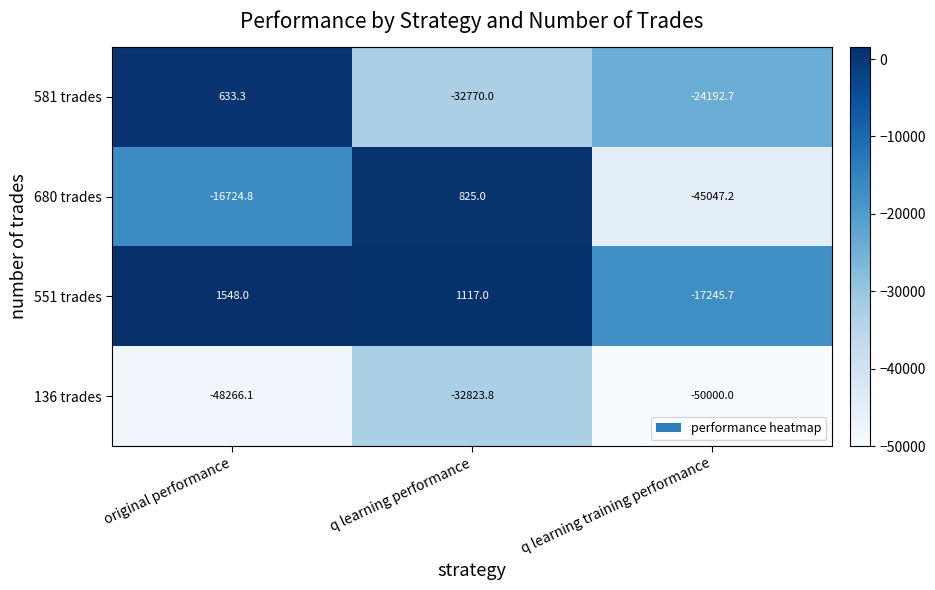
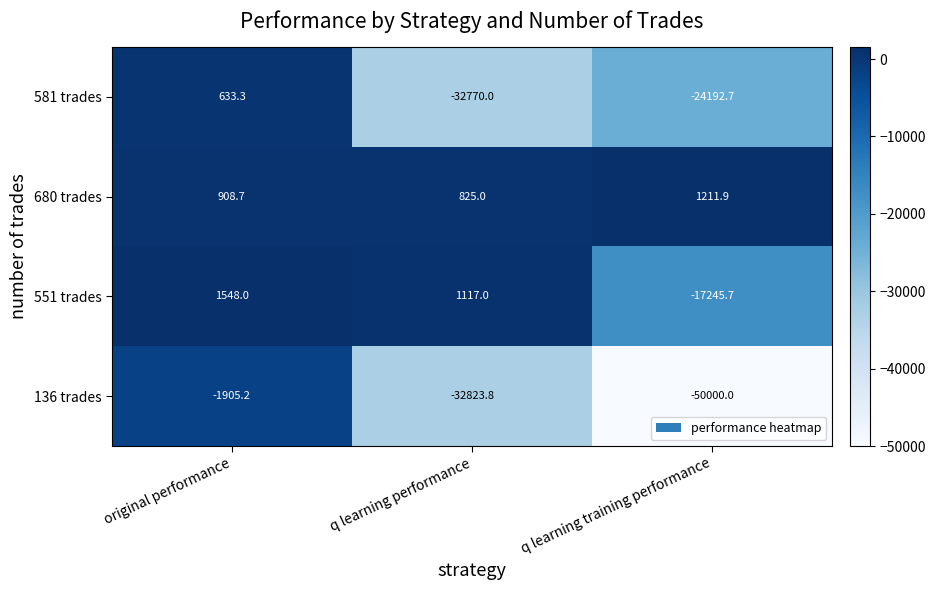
680 trades, original performance: -16724.8 -> 908.7
680 trades, q learning training performance: -45047.2 -> 1211.9
136 trades, original performance: -48266.1 -> -1905.2
